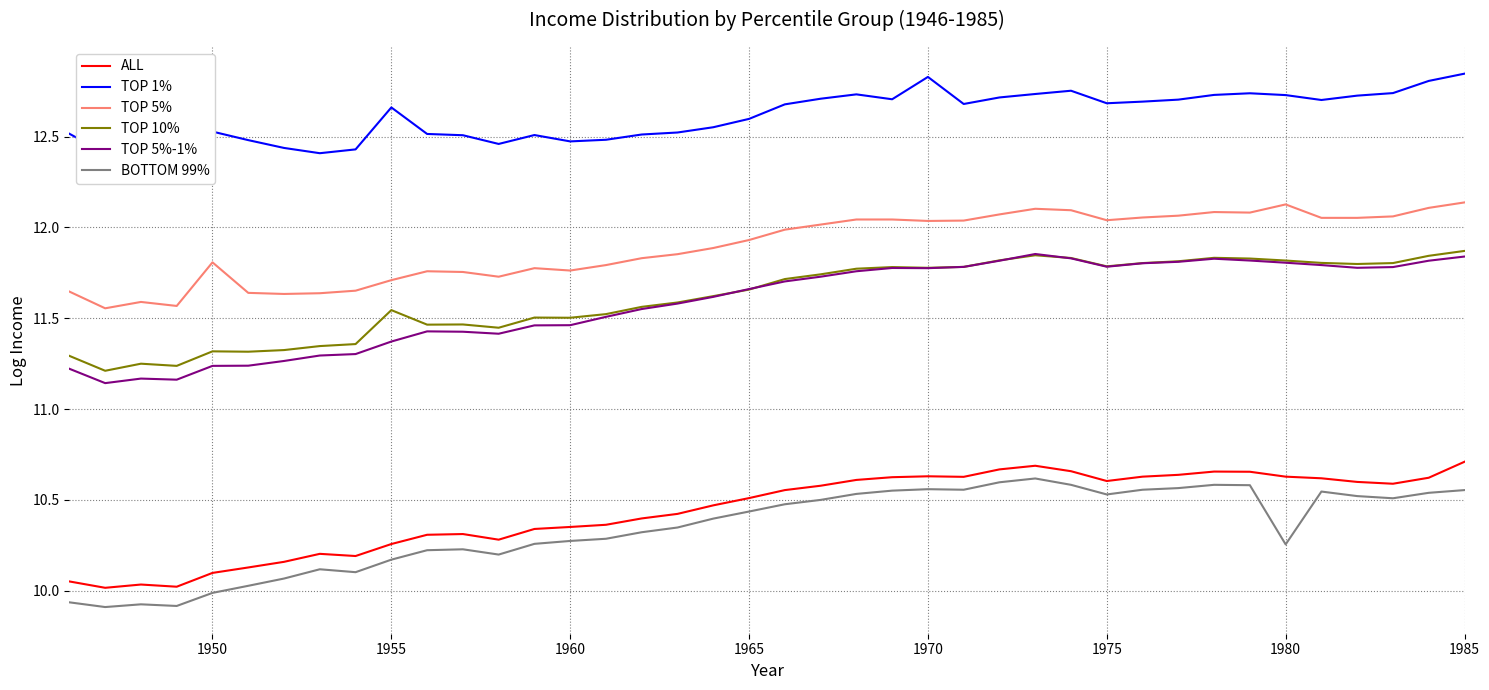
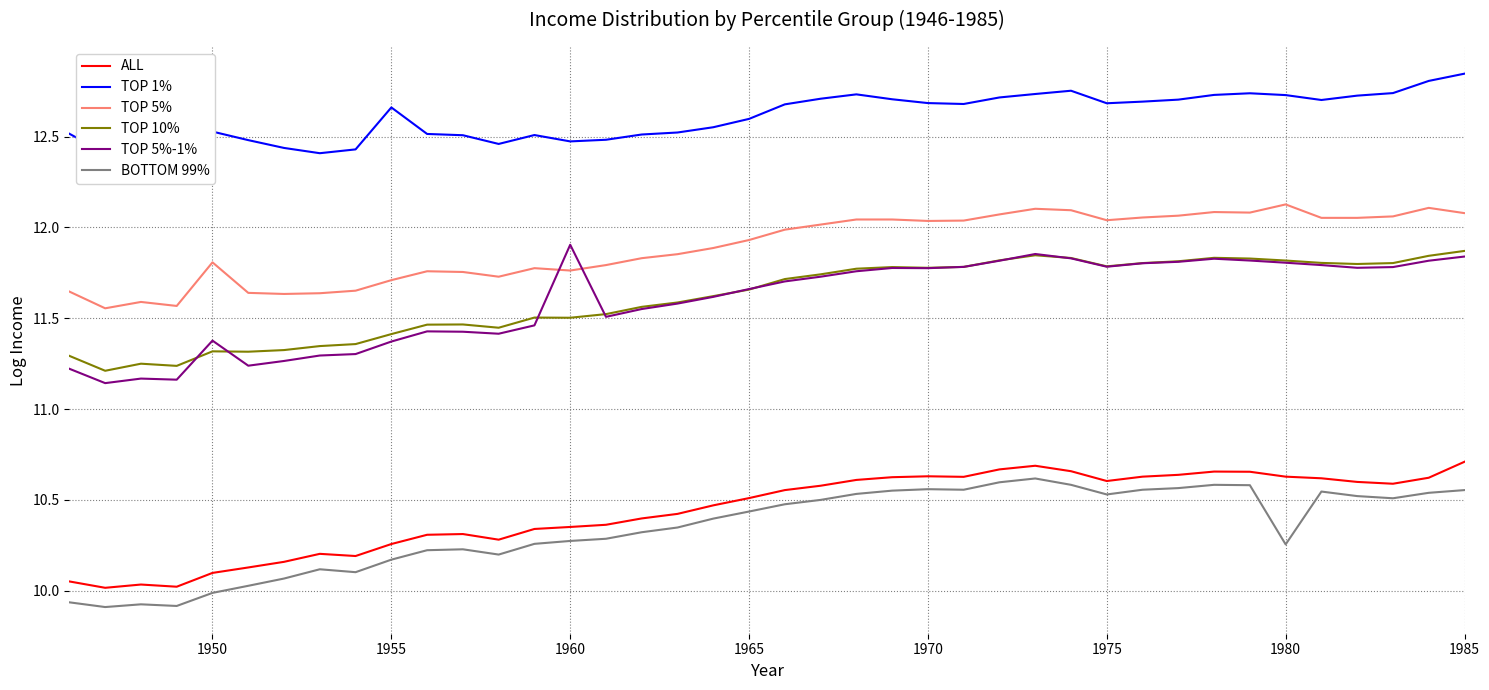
TOP 5%-1%, 1950: 11.24 -> 11.38
TOP 10%, 1955: 11.55 -> 11.41
TOP 5%-1%, 1960: 11.46 -> 11.91
TOP 1%, 1970: 12.83 -> 12.69
TOP 5%, 1985: 12.14 -> 12.08
